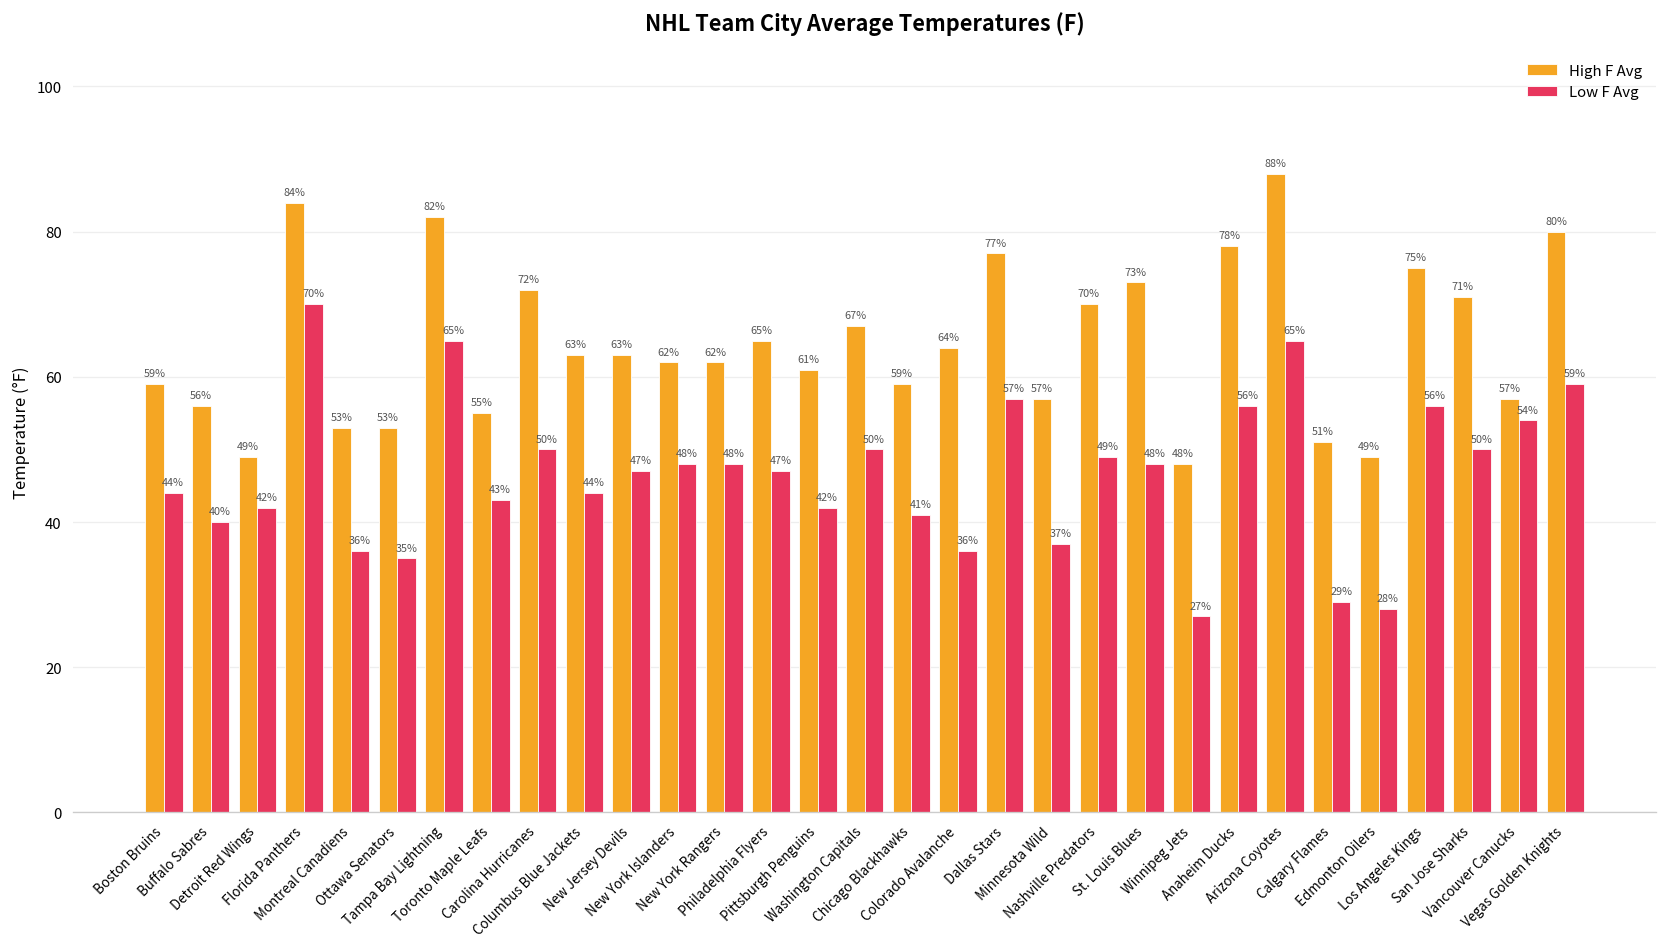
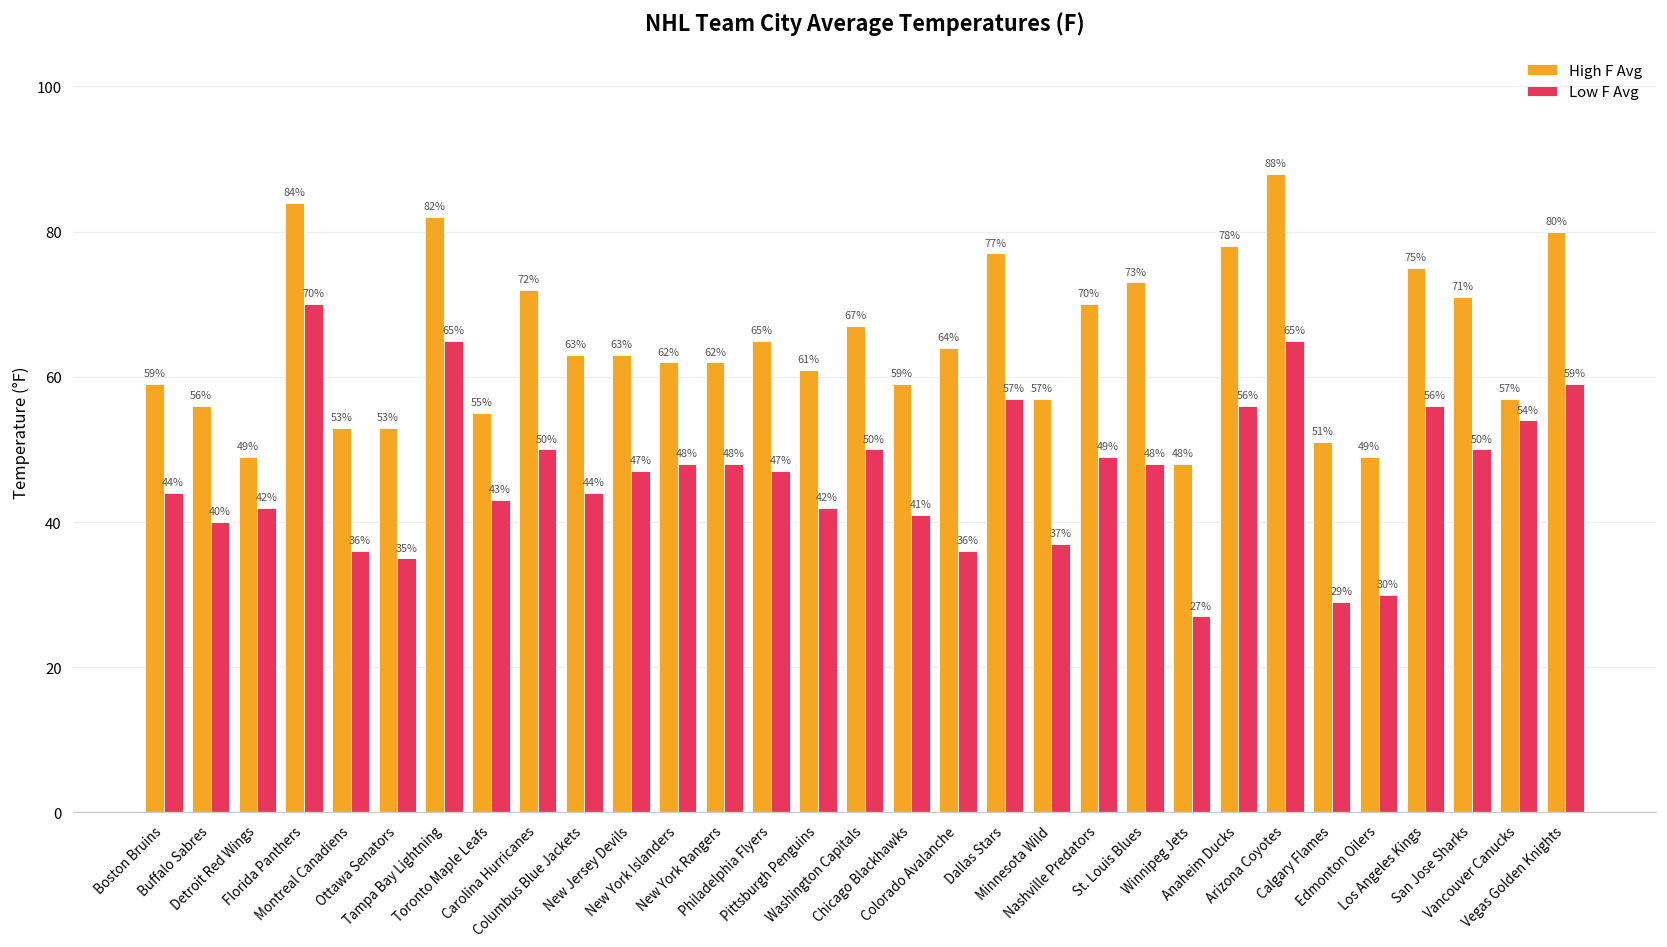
Low F Avg, Edmonton Oilers: 28% -> 30%
